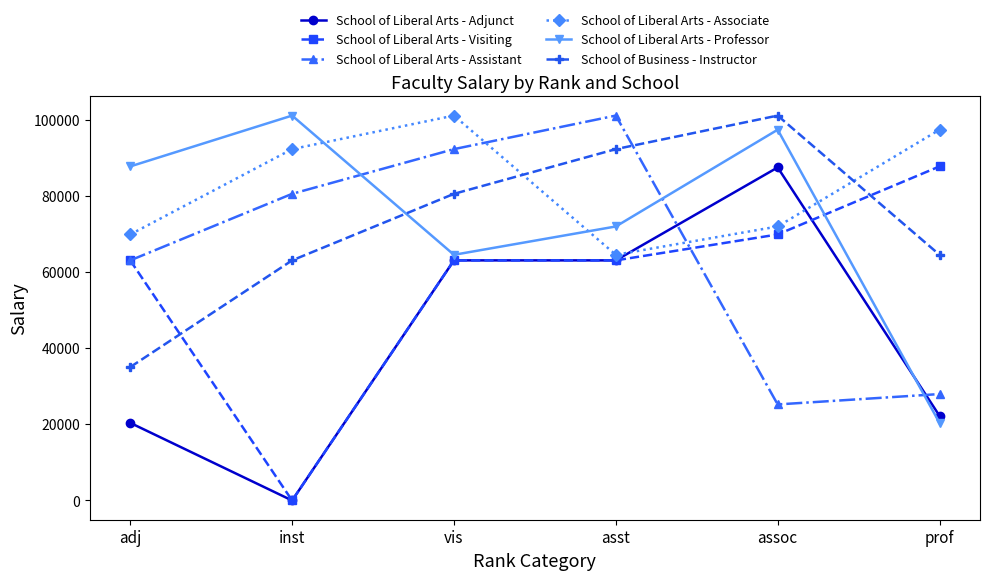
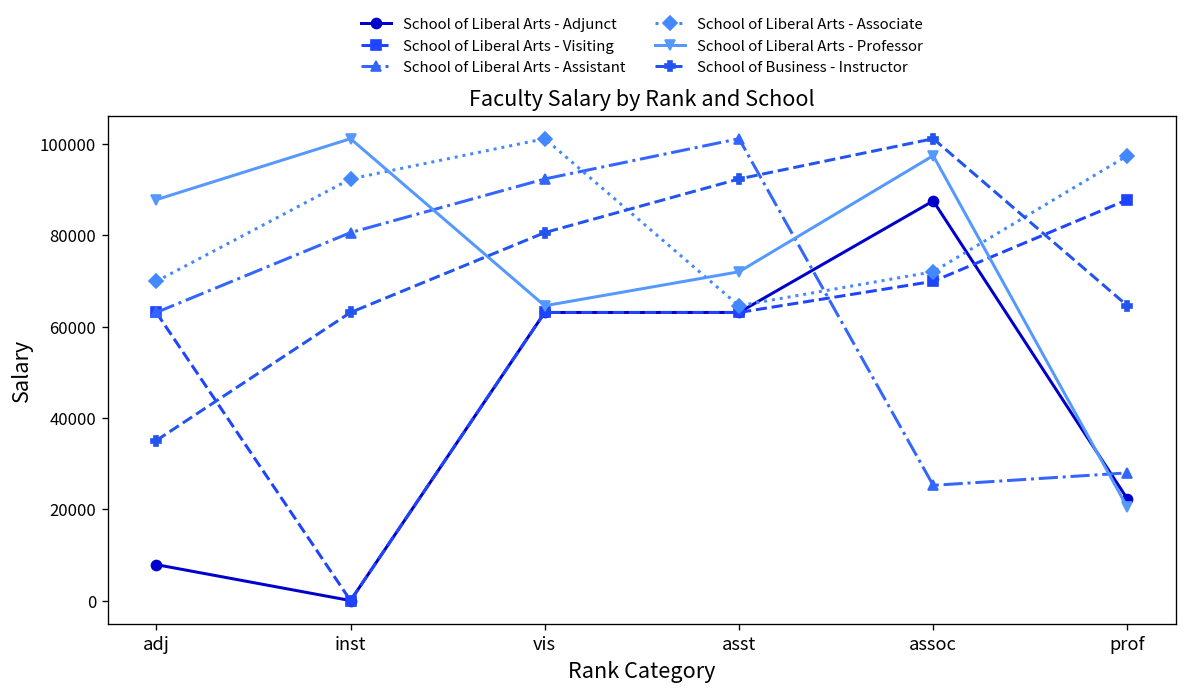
School of Liberal Arts - Adjunct, adj: 20000 -> 8000
